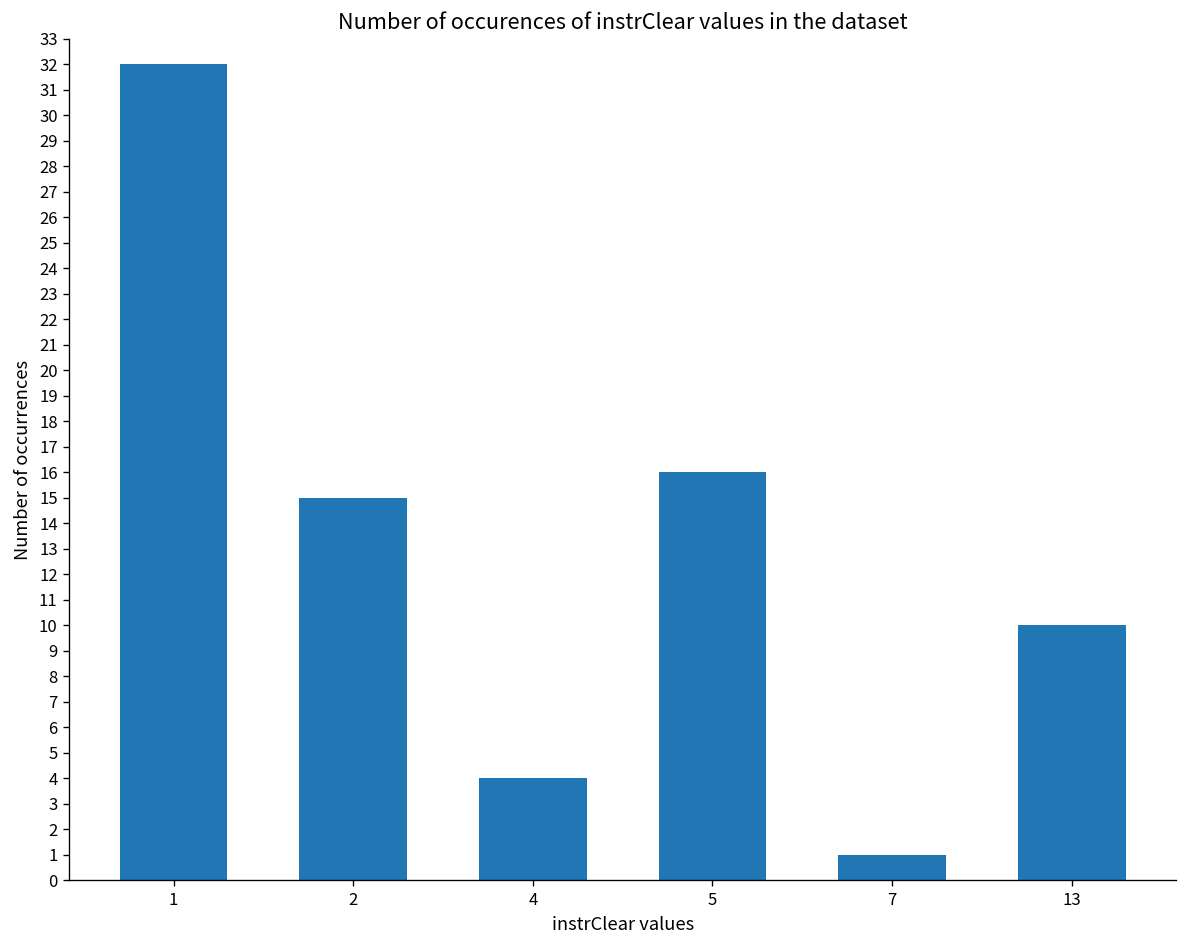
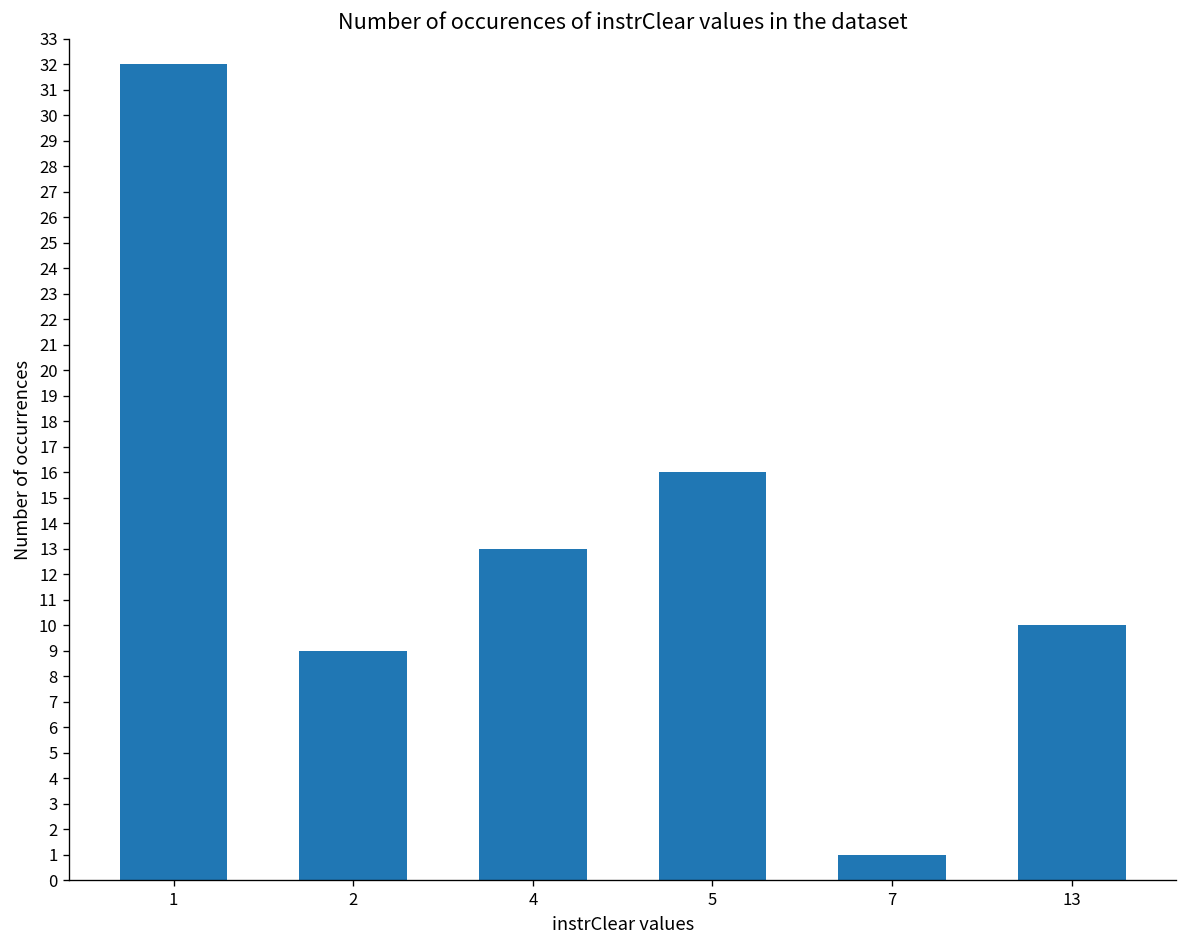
2: 15 -> 9
4: 4 -> 13
